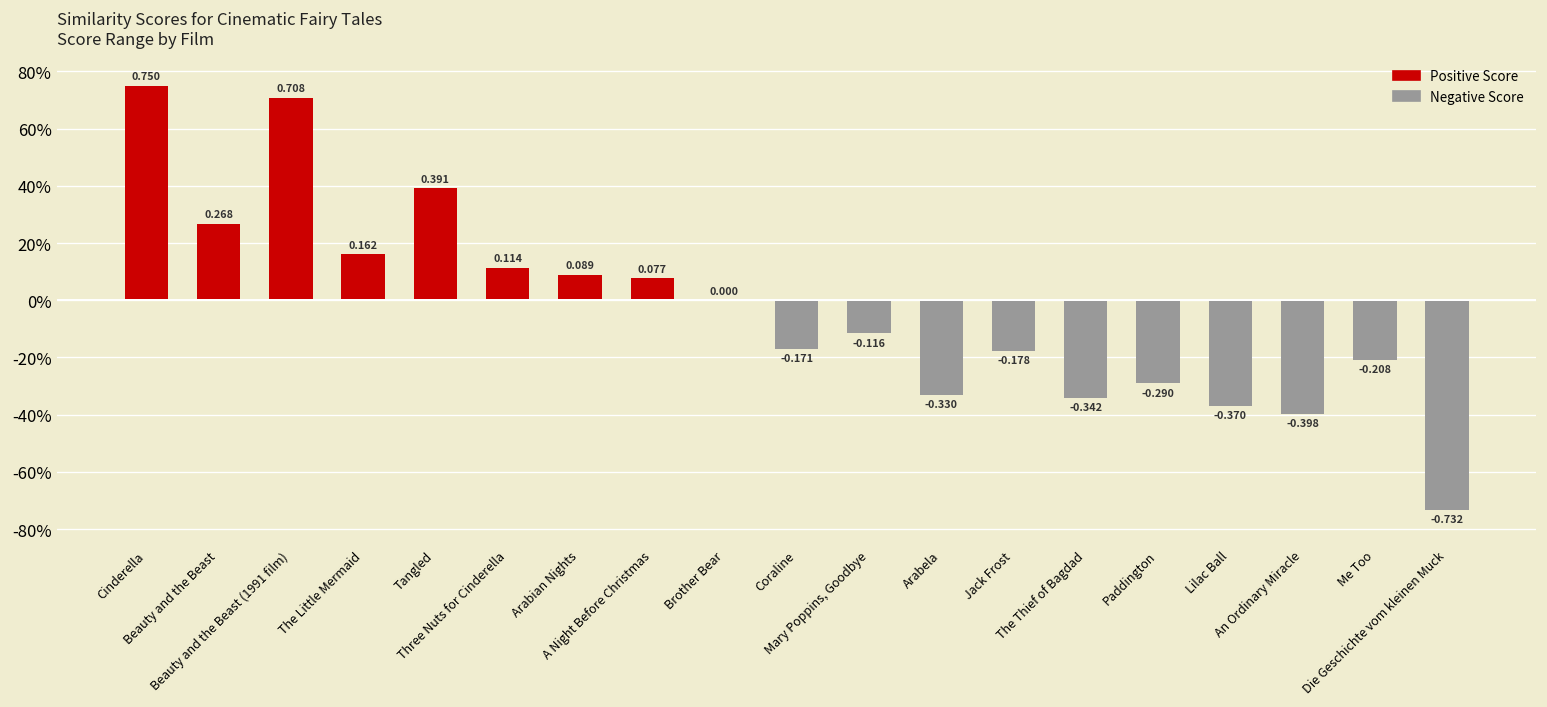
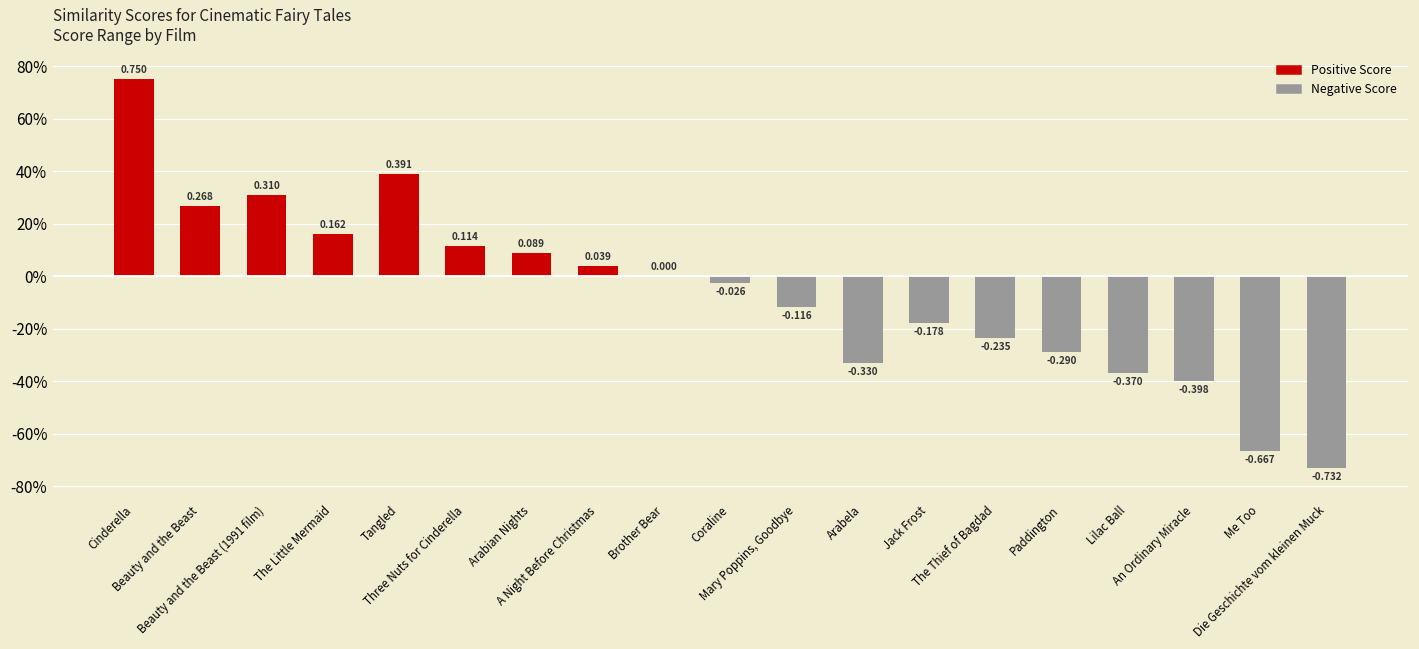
Positive Score, Beauty and the Beast (1991 film): 0.708 -> 0.310
Positive Score, A Night Before Christmas: 0.077 -> 0.039
Negative Score, Coraline: -0.171 -> -0.026
Negative Score, The Thief of Bagdad: -0.342 -> -0.235
Negative Score, Me Too: -0.208 -> -0.667
